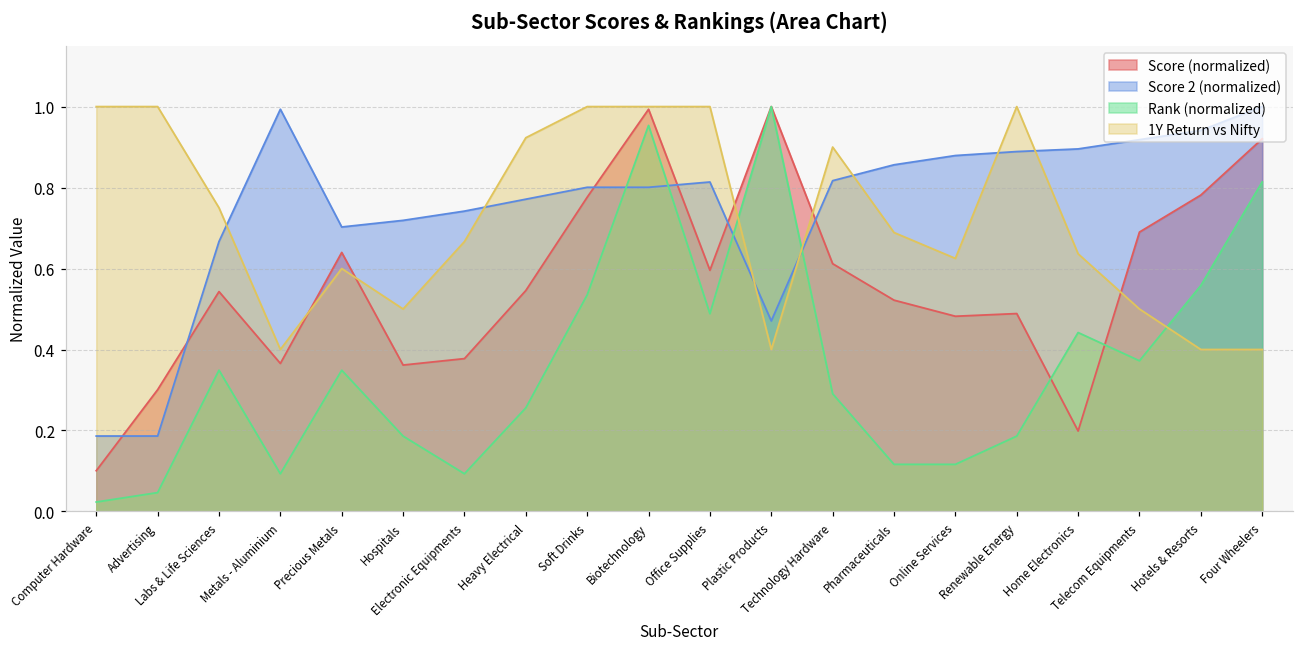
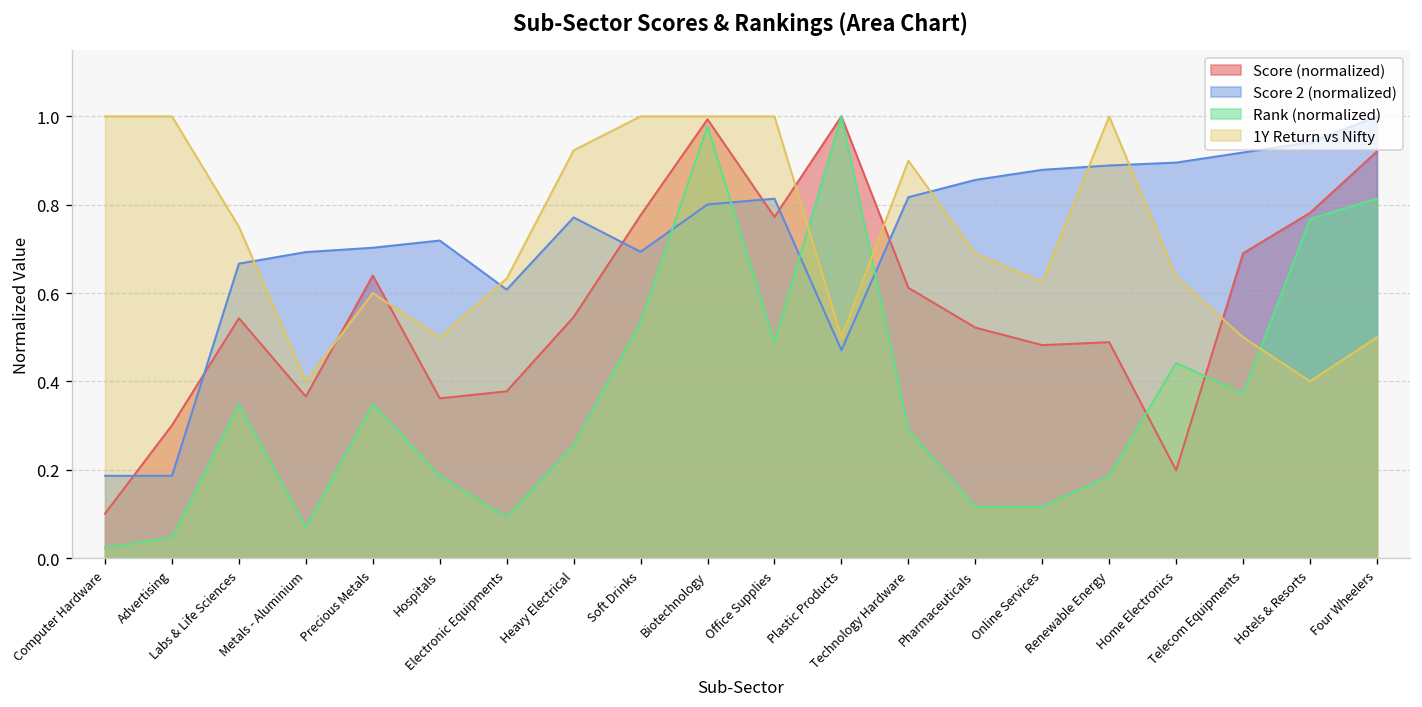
Score 2 (normalized), Metals - Aluminium: 0.99 -> 0.69
Rank (normalized), Metals - Aluminium: 0.09 -> 0.07
Score 2 (normalized), Electronic Equipments: 0.74 -> 0.61
1Y Return vs Nifty, Electronic Equipments: 0.67 -> 0.63
Score 2 (normalized), Soft Drinks: 0.80 -> 0.69
Rank (normalized), Biotechnology: 0.95 -> 0.98
Score (normalized), Office Supplies: 0.60 -> 0.77
1Y Return vs Nifty, Plastic Products: 0.4 -> 0.5
Rank (normalized), Hotels & Resorts: 0.56 -> 0.77
1Y Return vs Nifty, Four Wheelers: 0.4 -> 0.5
